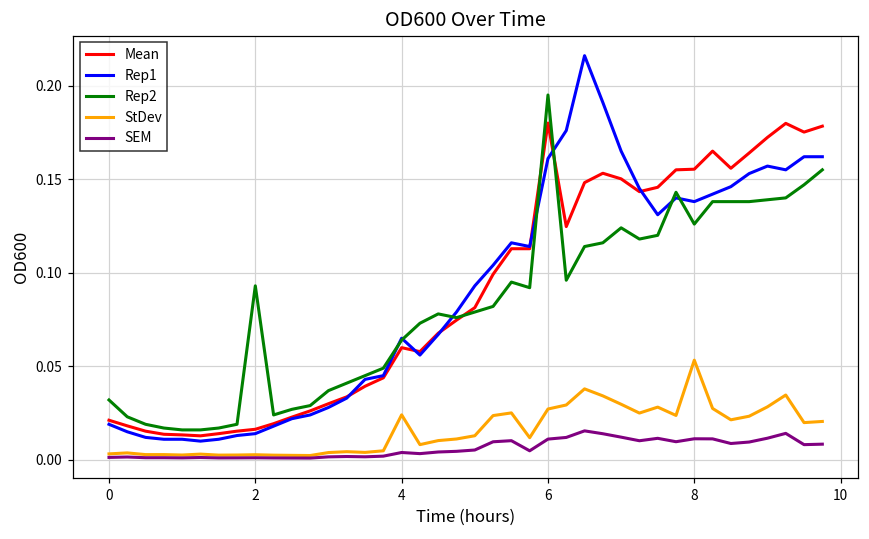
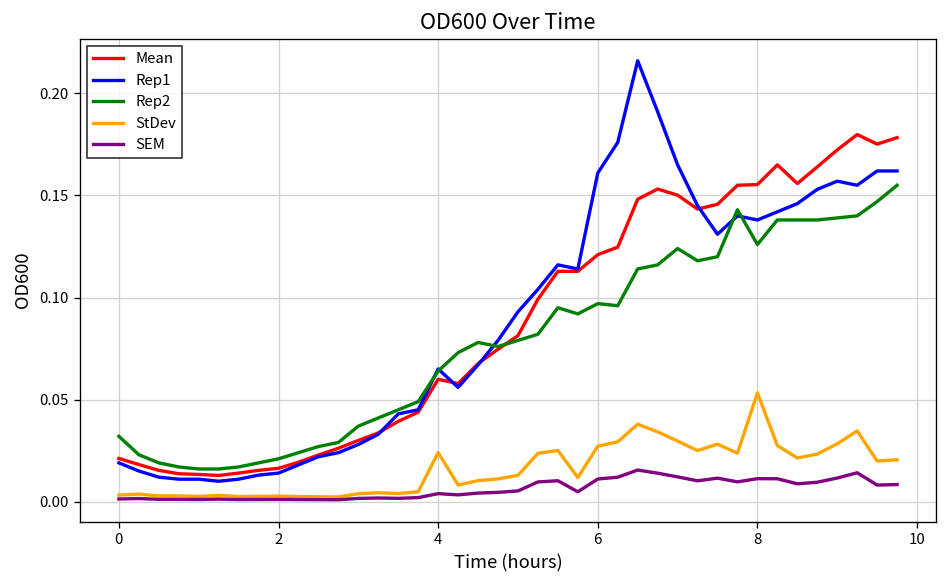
Rep2, 2: 0.093 -> 0.021
Mean, 6: 0.180 -> 0.121
Rep2, 6: 0.195 -> 0.097
